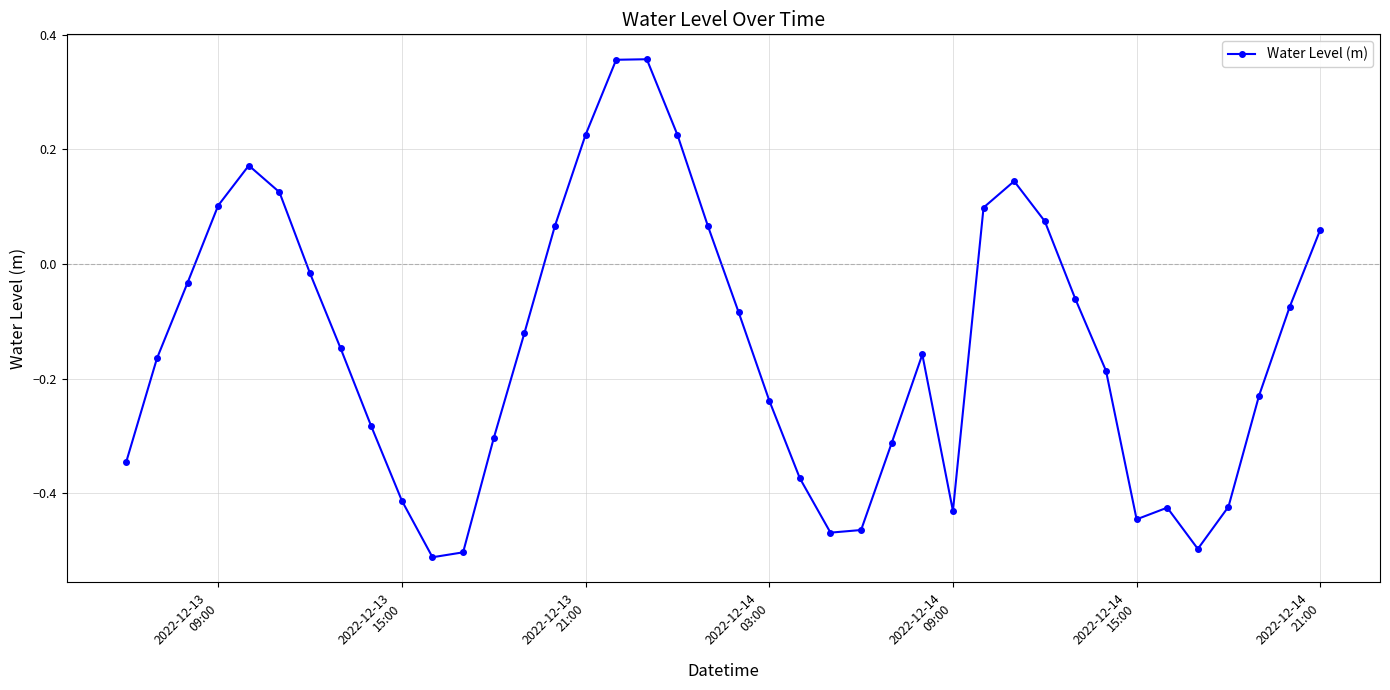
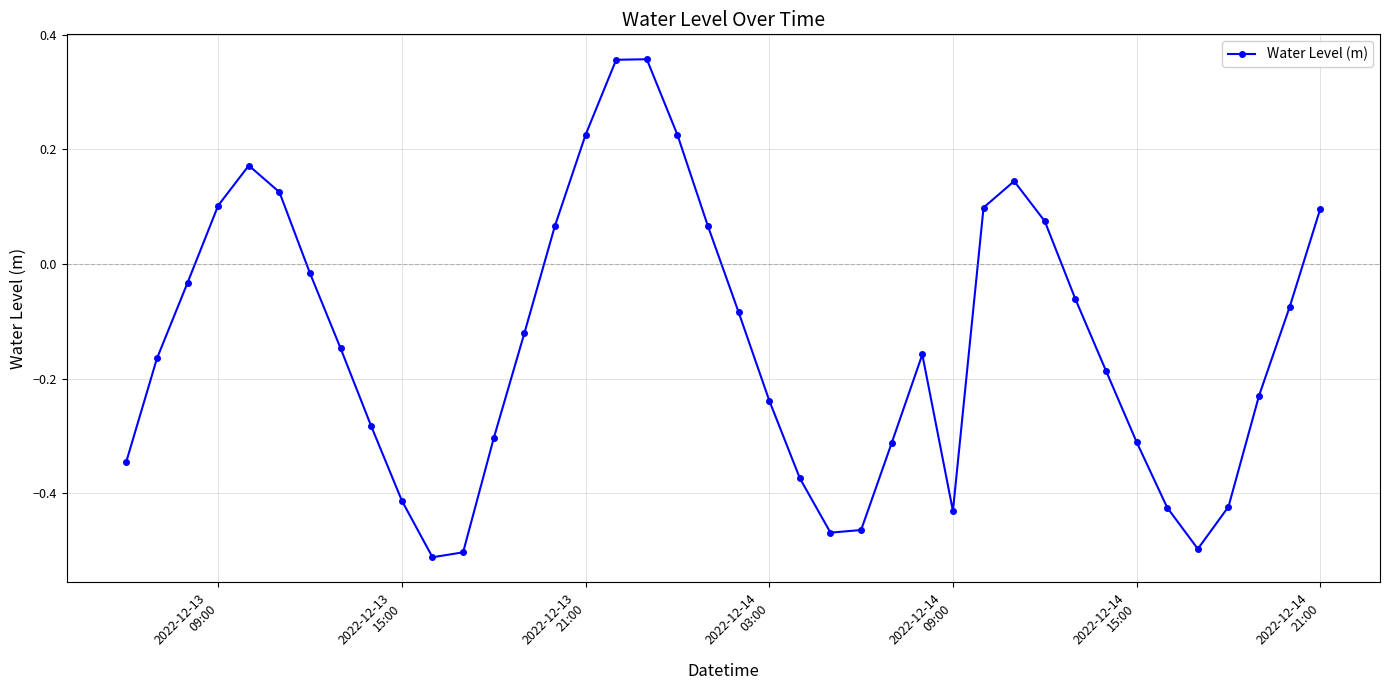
2022-12-14 15:00: -0.45 -> -0.31
2022-12-14 21:00: 0.06 -> 0.10
